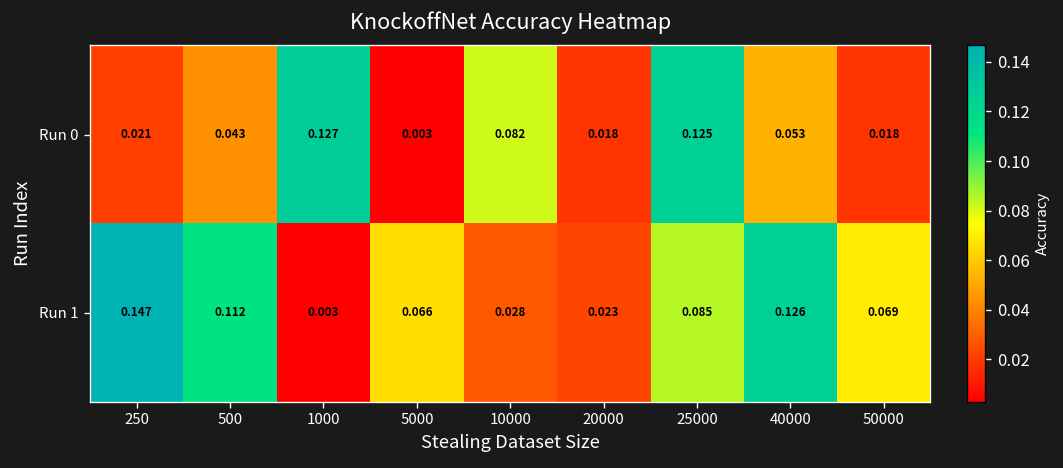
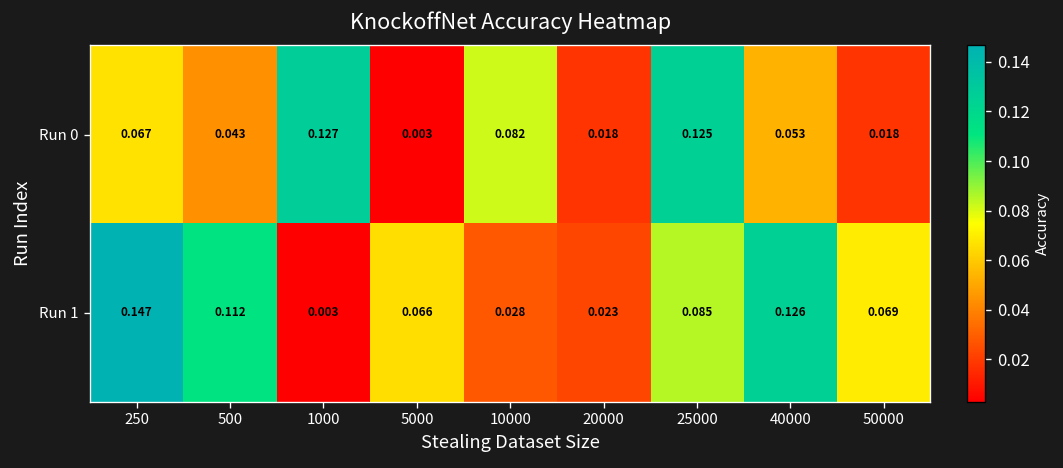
Run 0, 250: 0.021 -> 0.067
